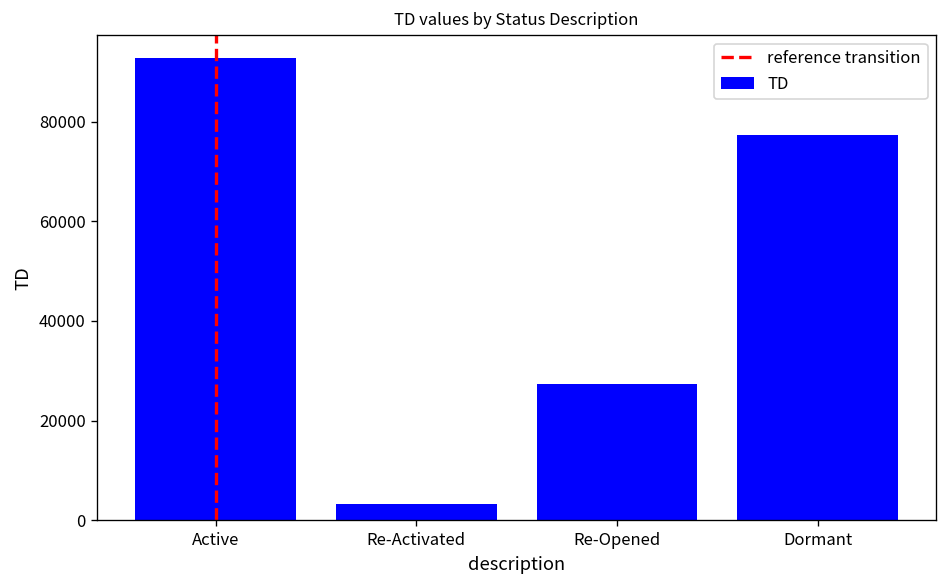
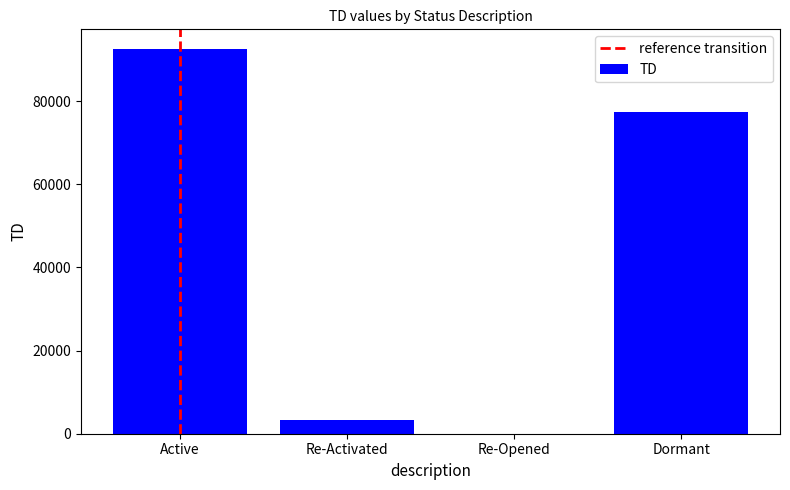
Re-Opened: 27000 -> 0
